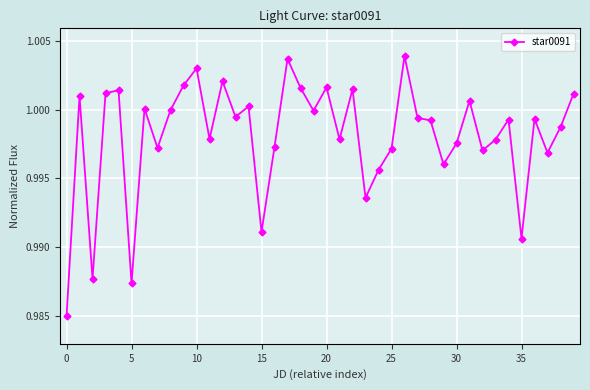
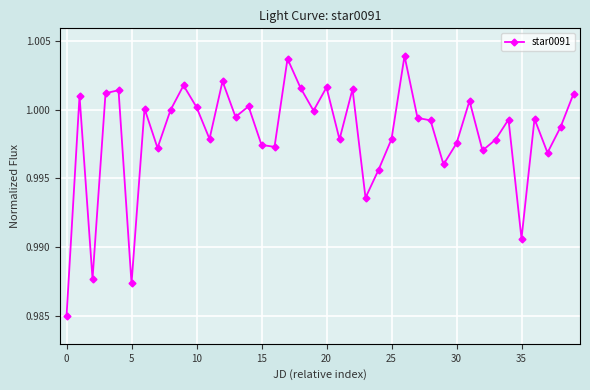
10: 1.0030 -> 1.0002
15: 0.9911 -> 0.9974
25: 0.9972 -> 0.9979
